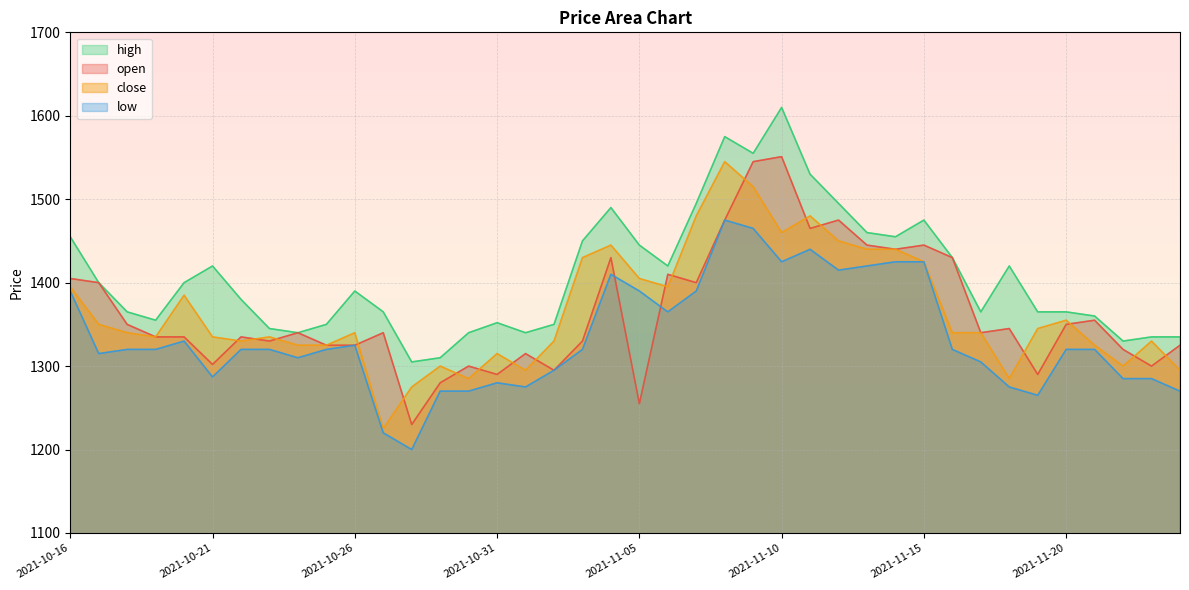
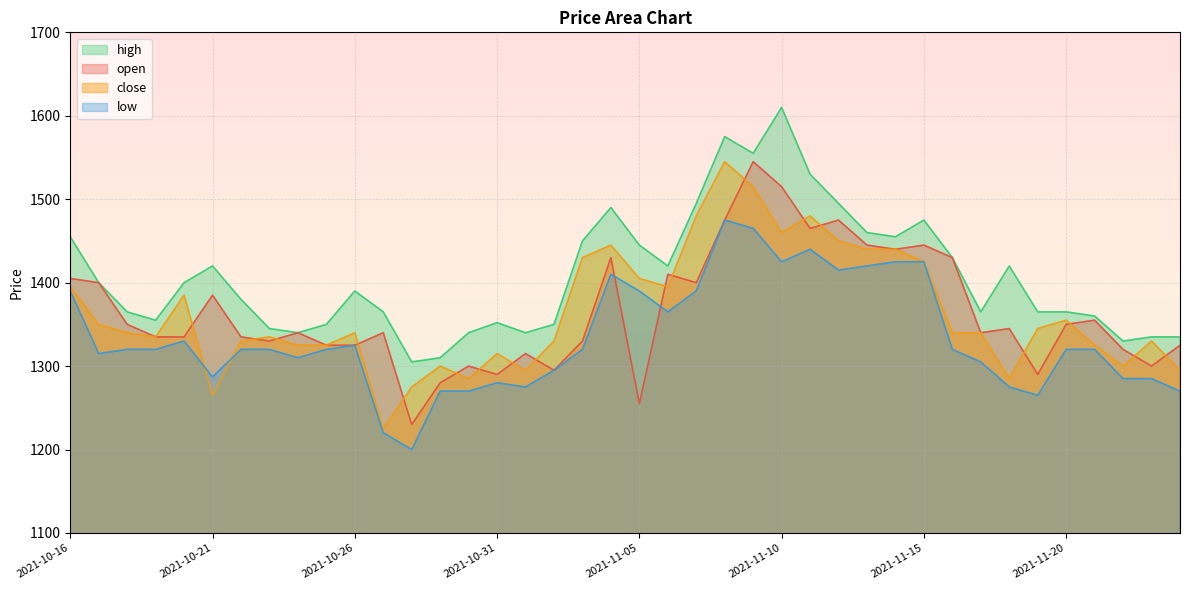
open, 2021-10-21: 1300 -> 1390
close, 2021-10-21: 1340 -> 1270
open, 2021-11-10: 1550 -> 1520
